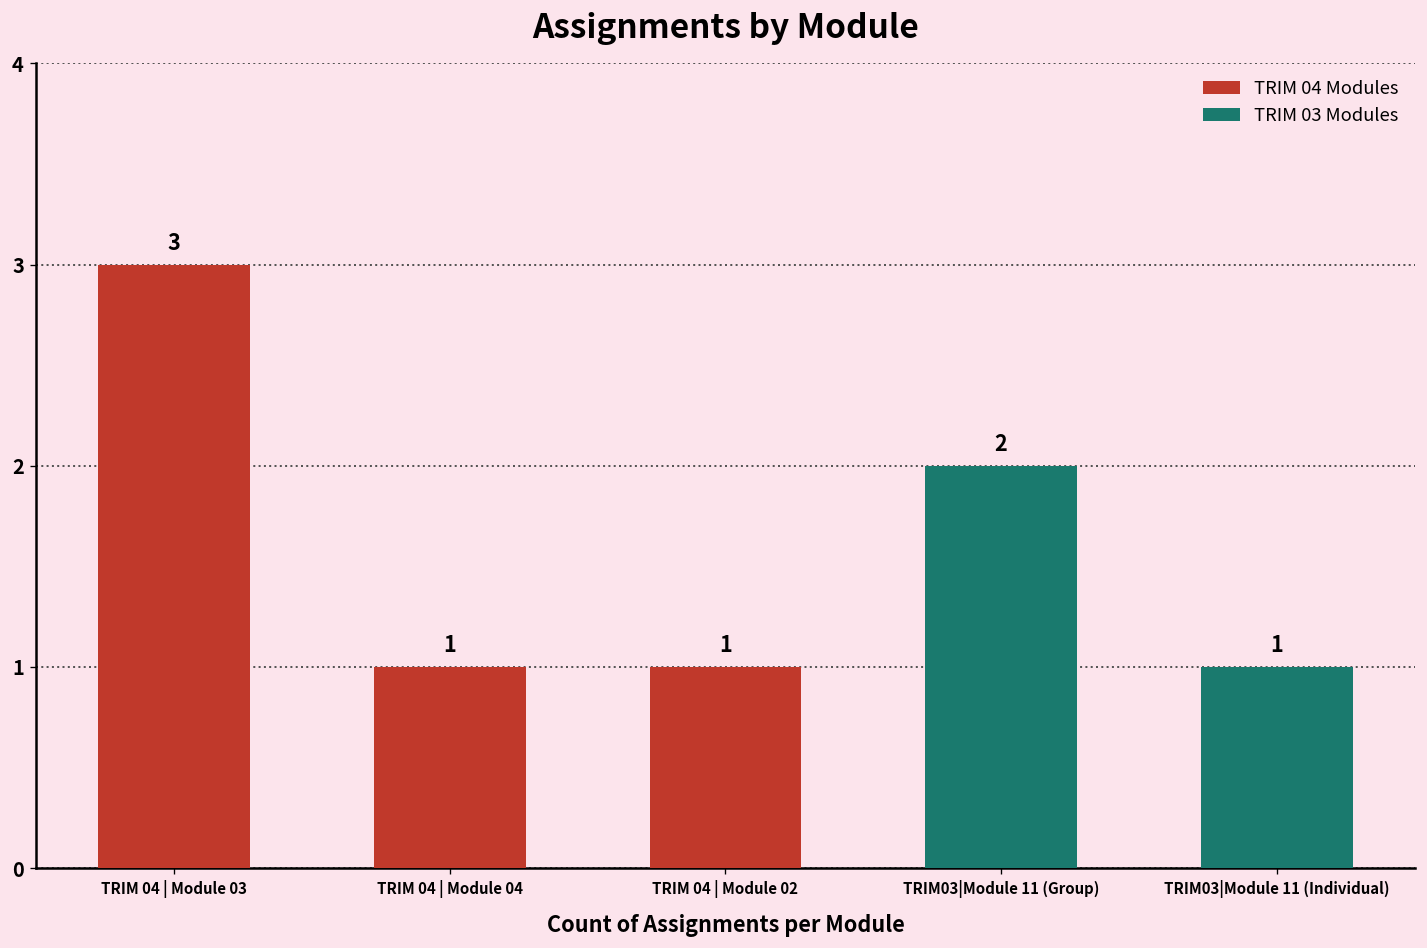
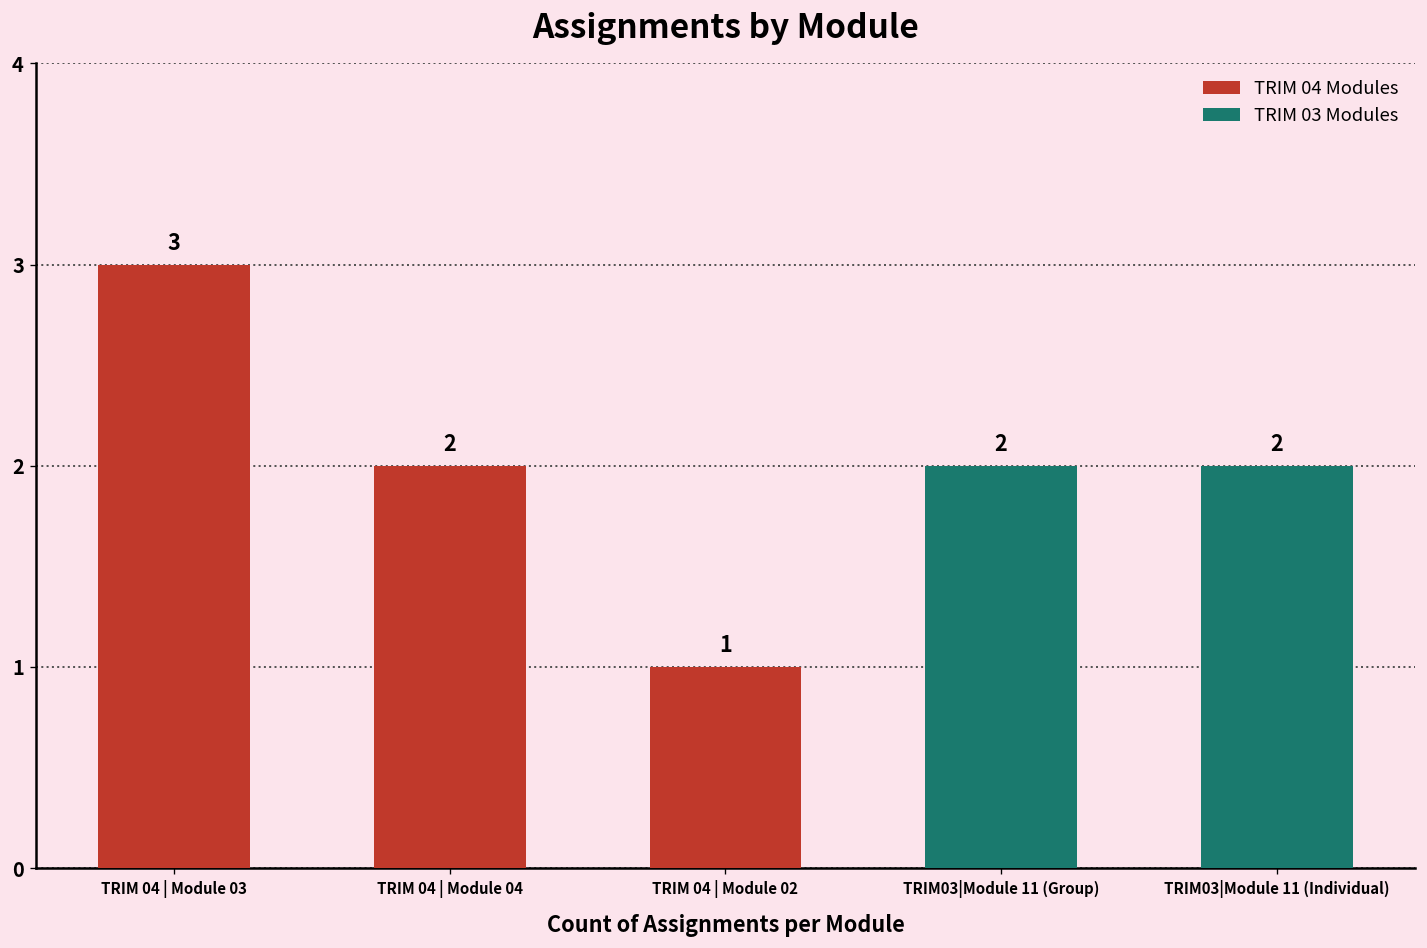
TRIM 04 | Module 04: 1 -> 2
TRIM03|Module 11 (Individual): 1 -> 2
